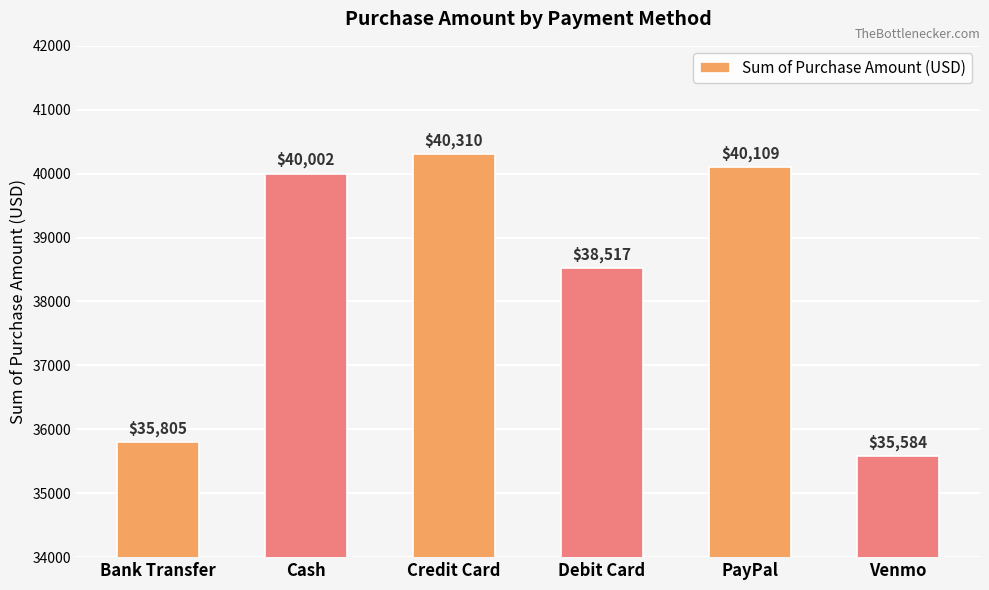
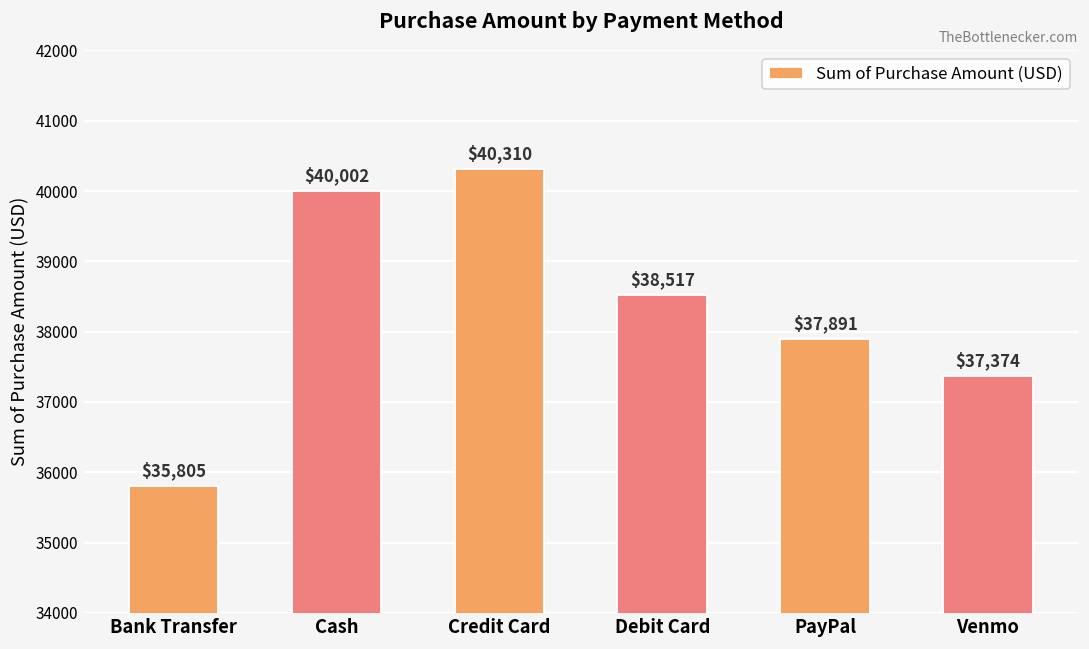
PayPal: $40,109 -> $37,891
Venmo: $35,584 -> $37,374
